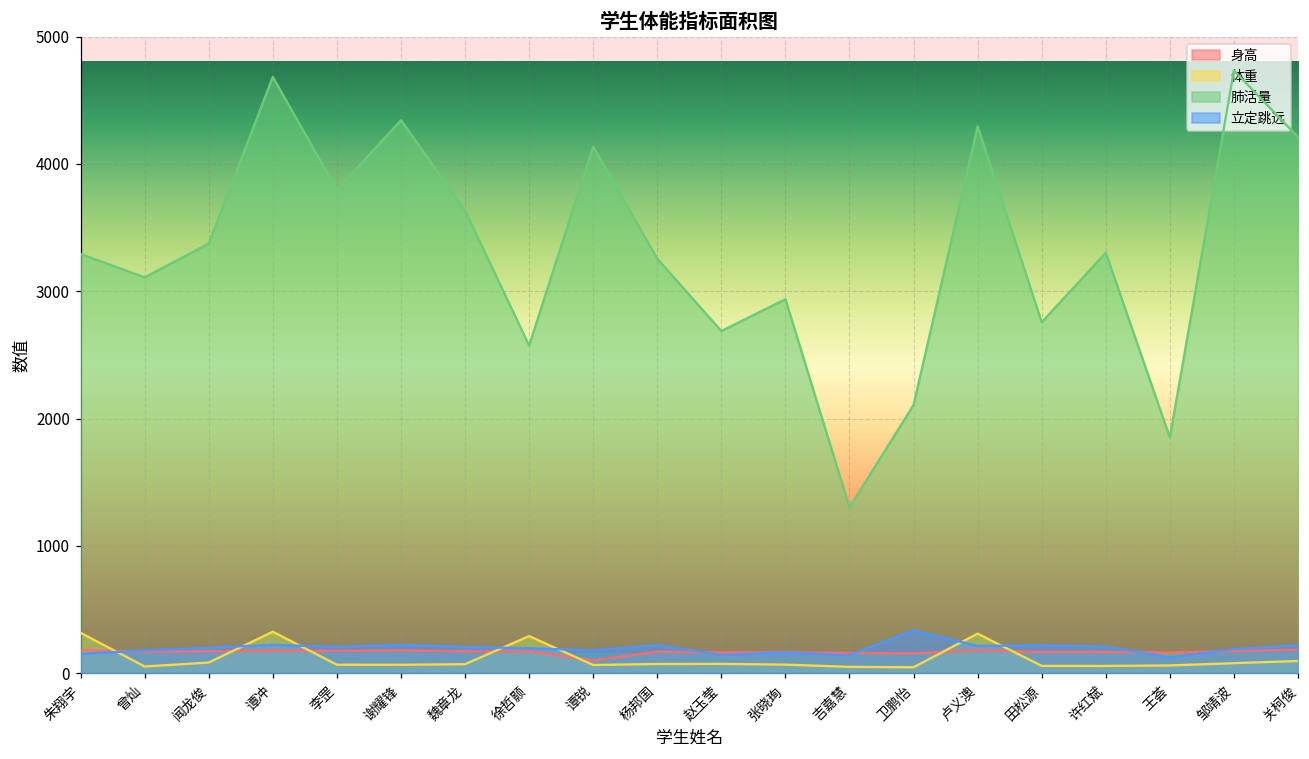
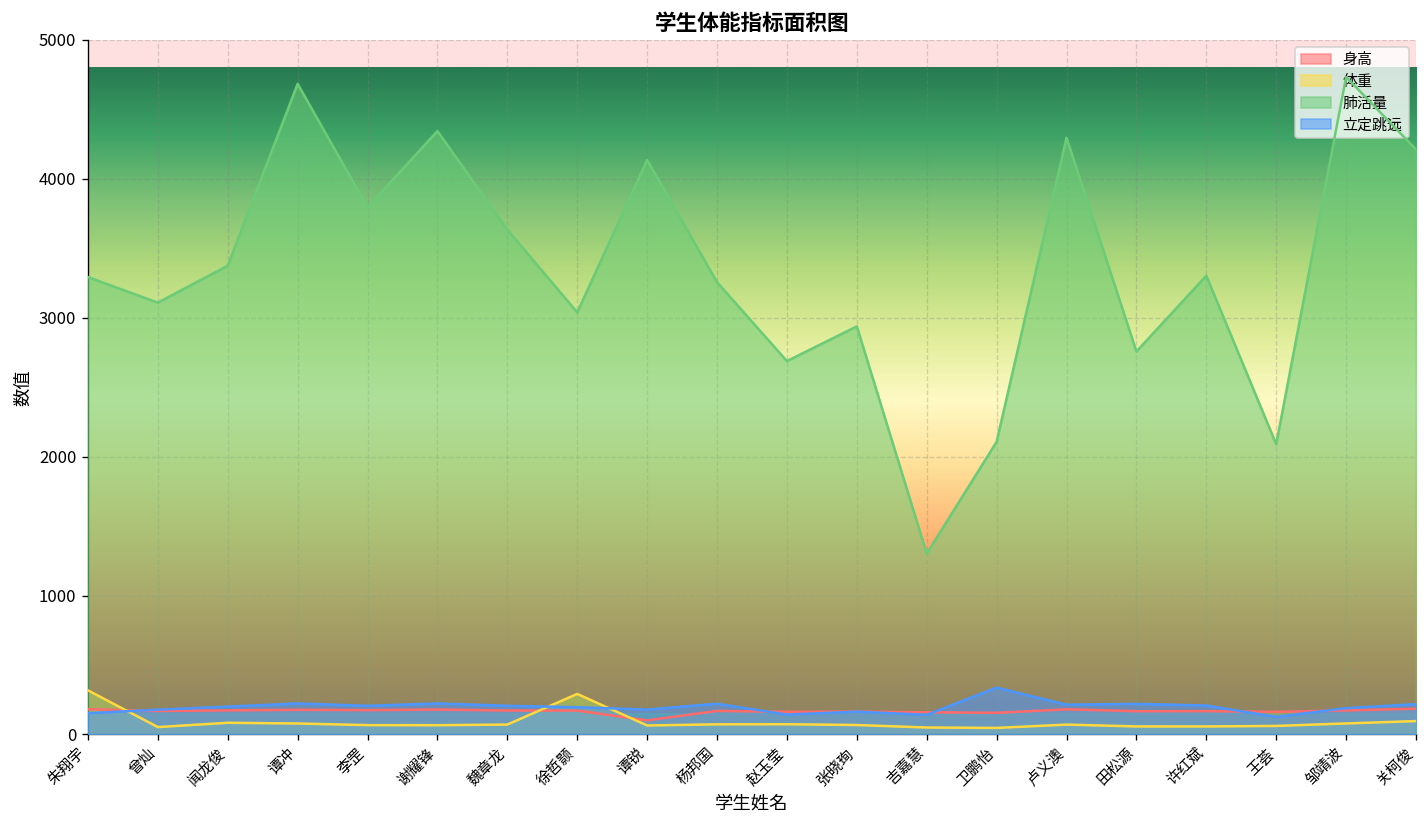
体重, 谭冲: 330 -> 80
肺活量, 徐哲颢: 2570 -> 3040
体重, 卢义澳: 310 -> 70
肺活量, 王荟: 1850 -> 2090
